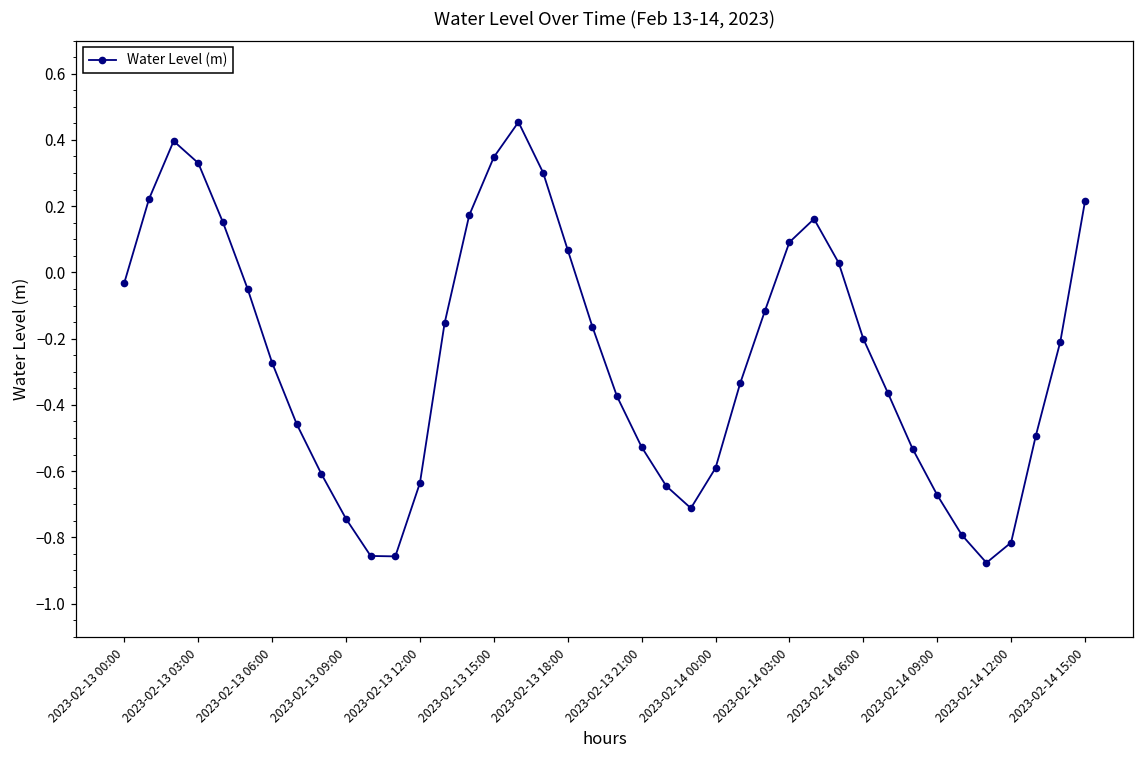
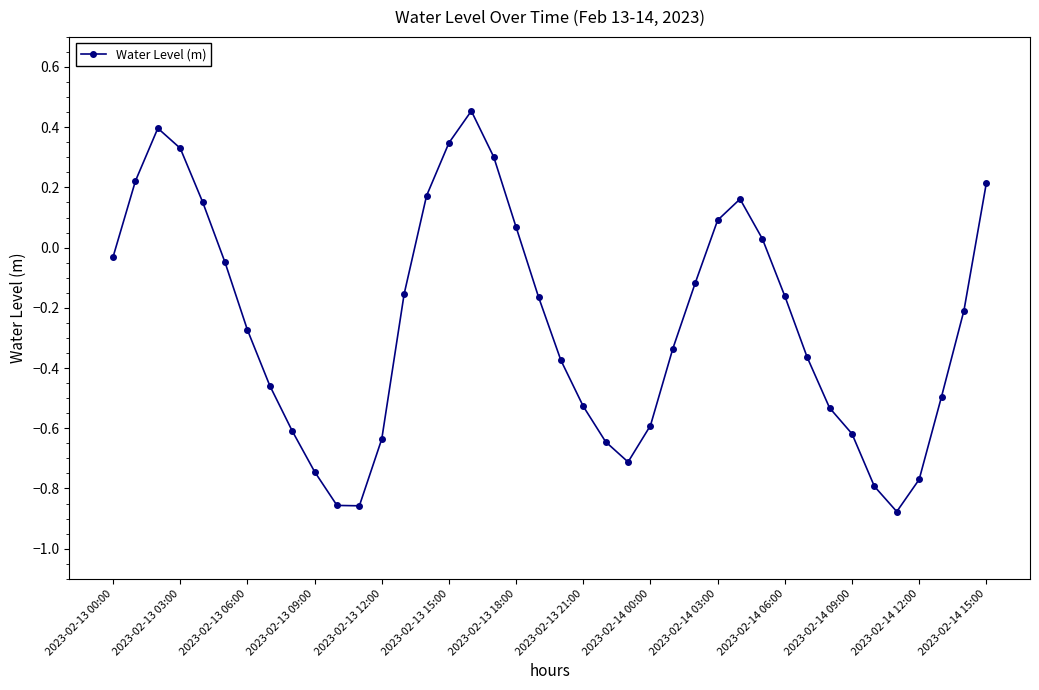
2023-02-14 06:00: -0.20 -> -0.16
2023-02-14 09:00: -0.67 -> -0.62
2023-02-14 12:00: -0.82 -> -0.77
